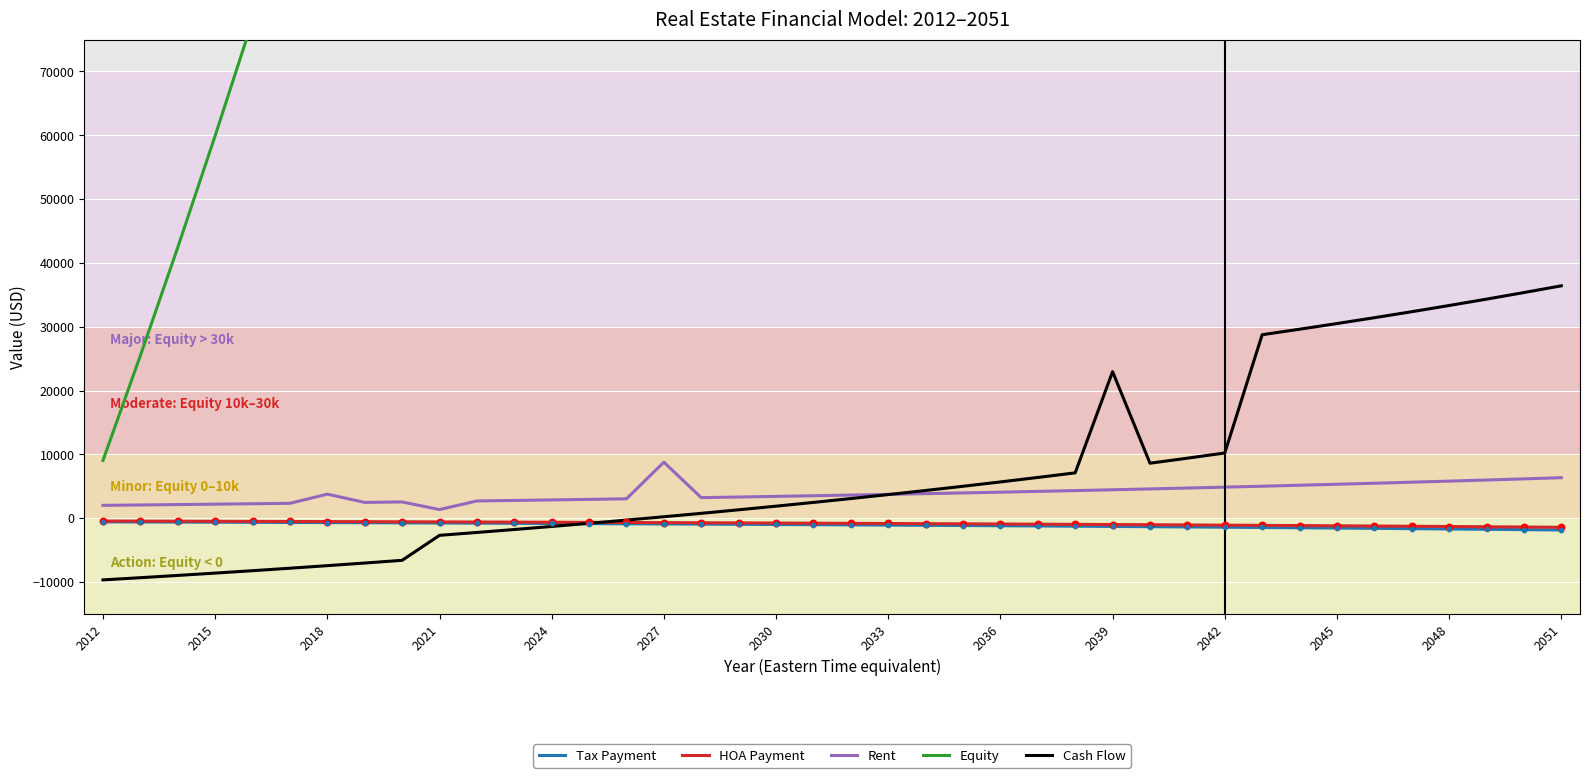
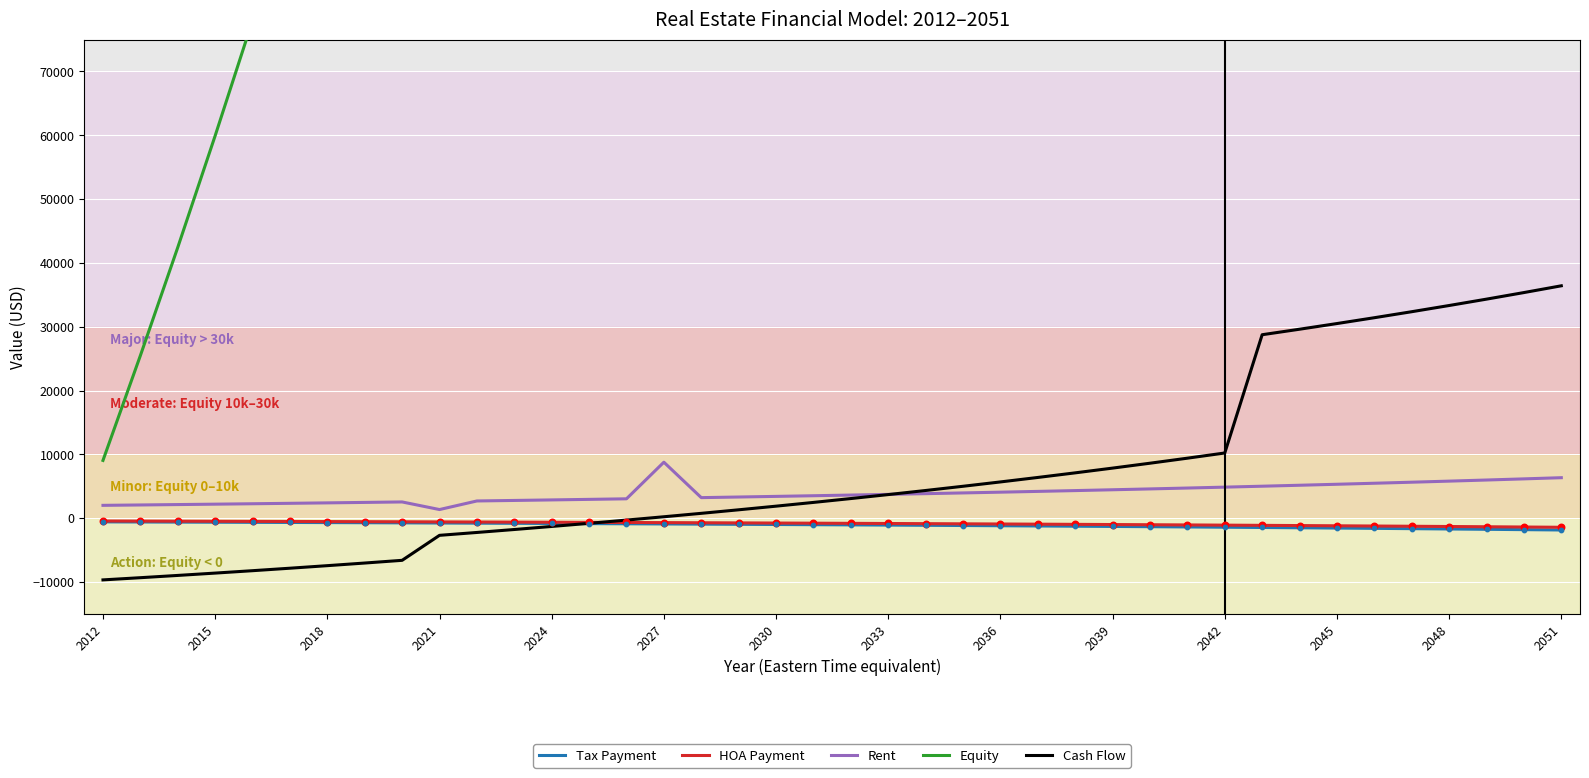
Rent, 2018: 4000 -> 2000
Cash Flow, 2039: 23000 -> 8000
